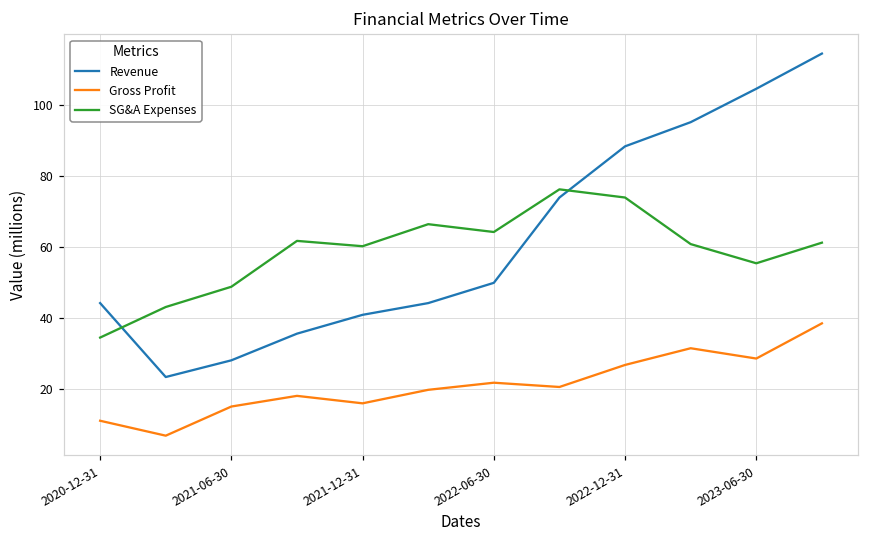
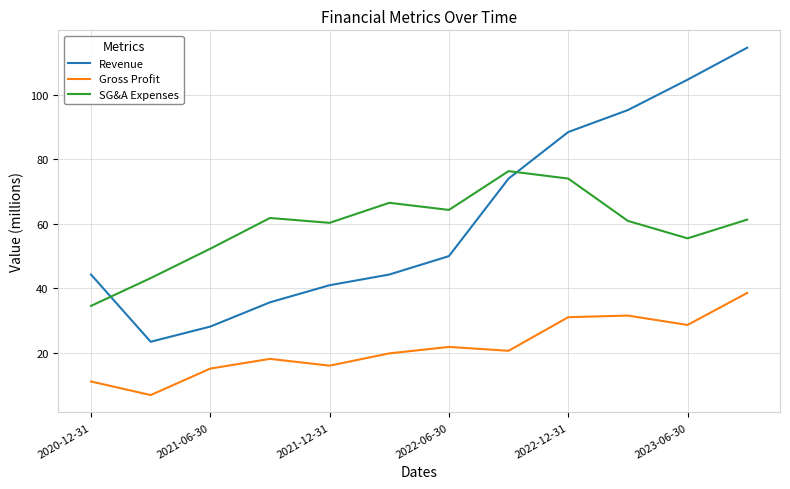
SG&A Expenses, 2021-06-30: 49 -> 52
Gross Profit, 2022-12-31: 27 -> 31
